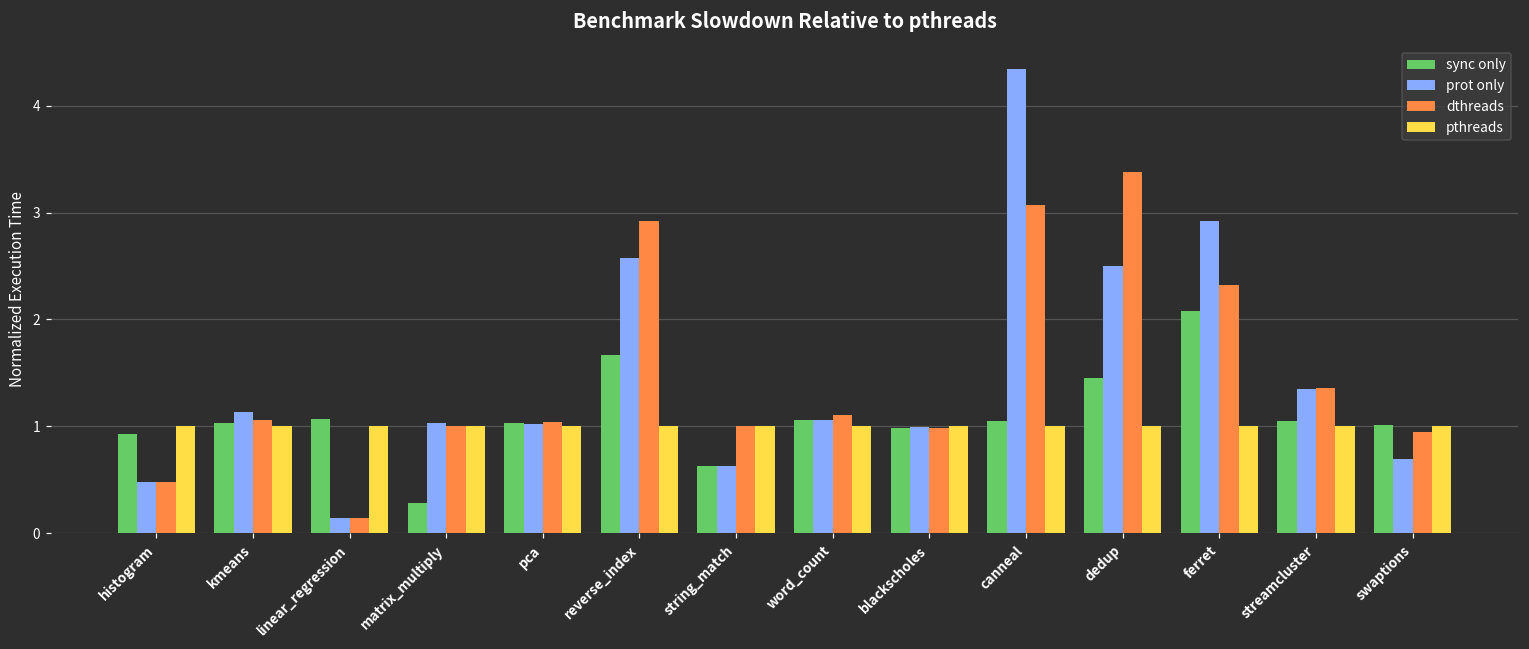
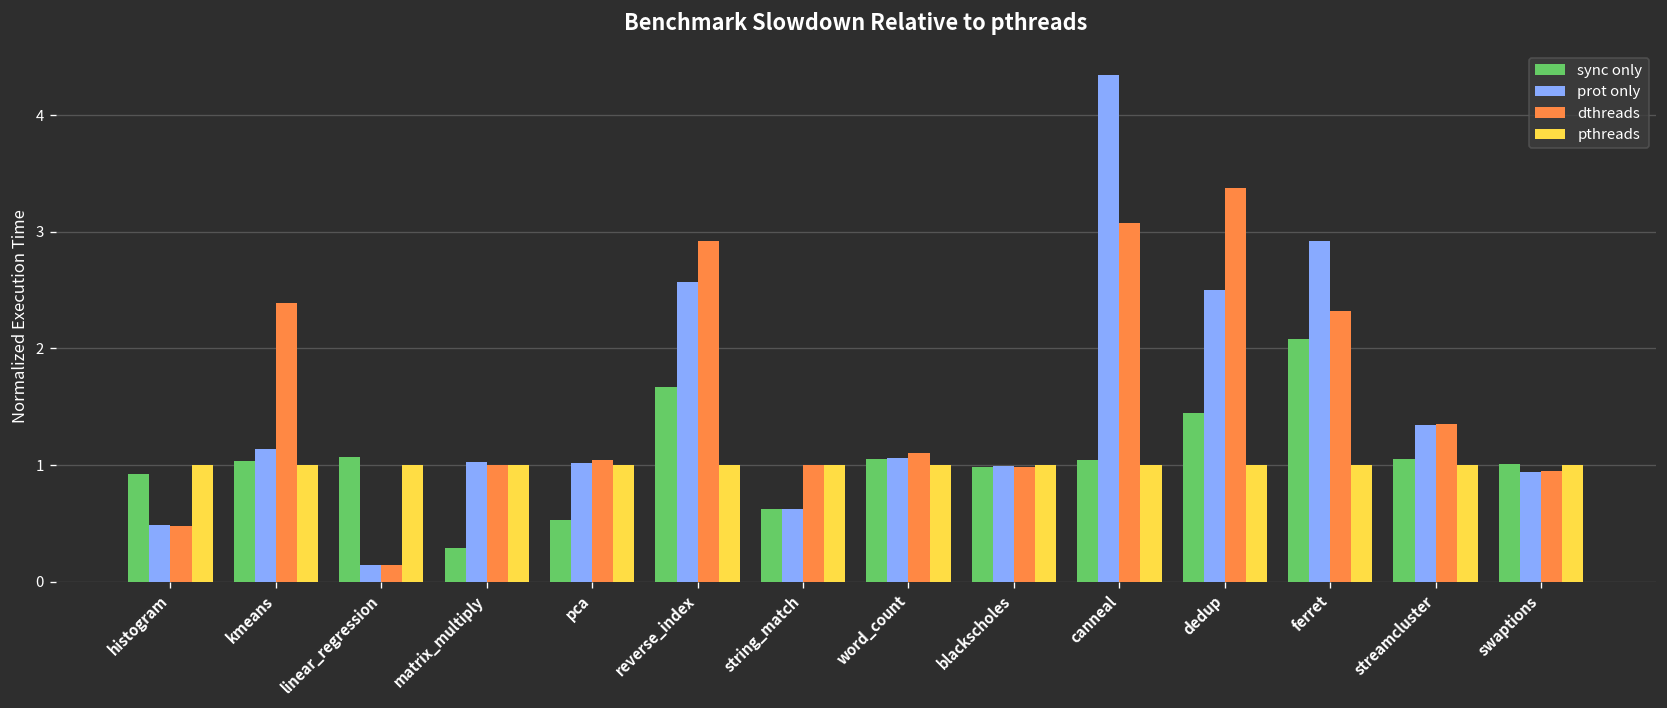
dthreads, kmeans: 1.1 -> 2.4
sync only, pca: 1.0 -> 0.5
prot only, swaptions: 0.7 -> 0.9
